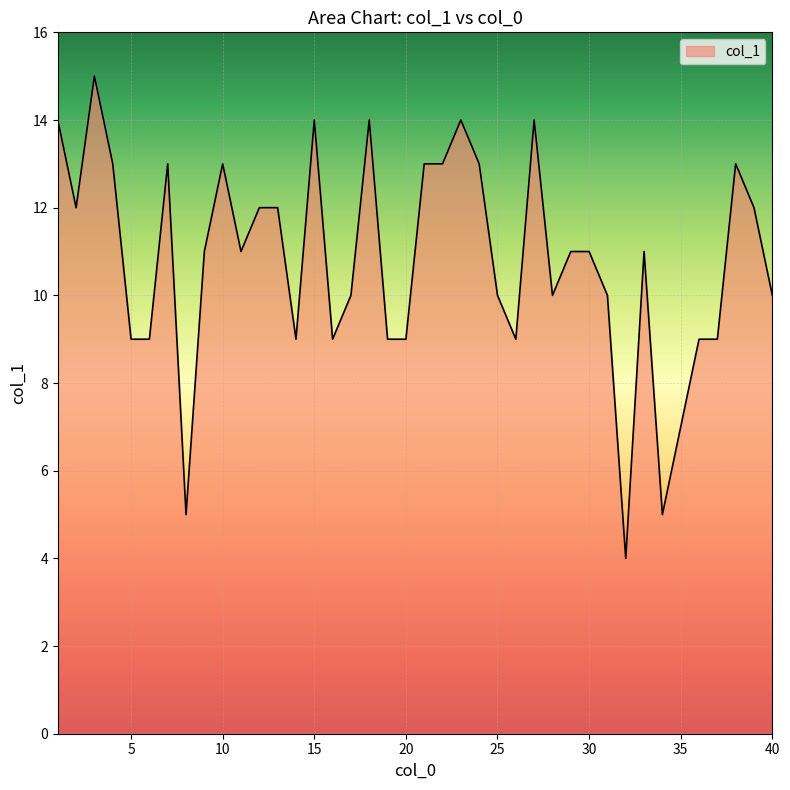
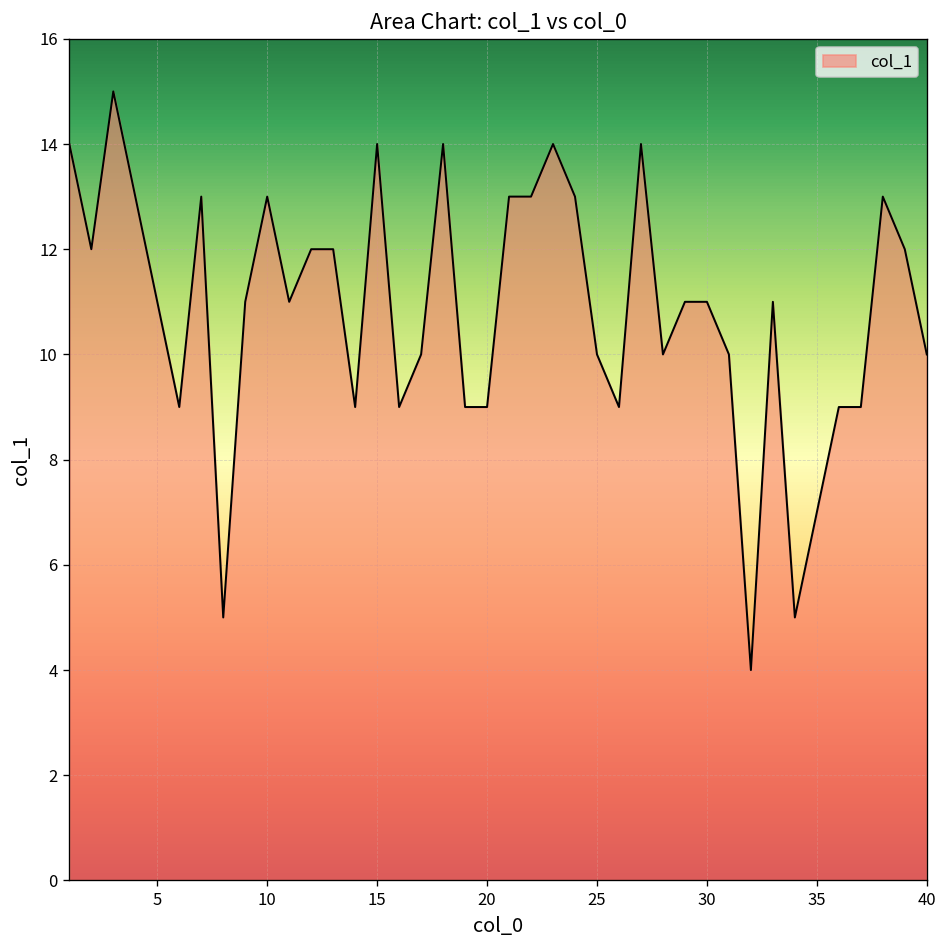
5: 9 -> 11
